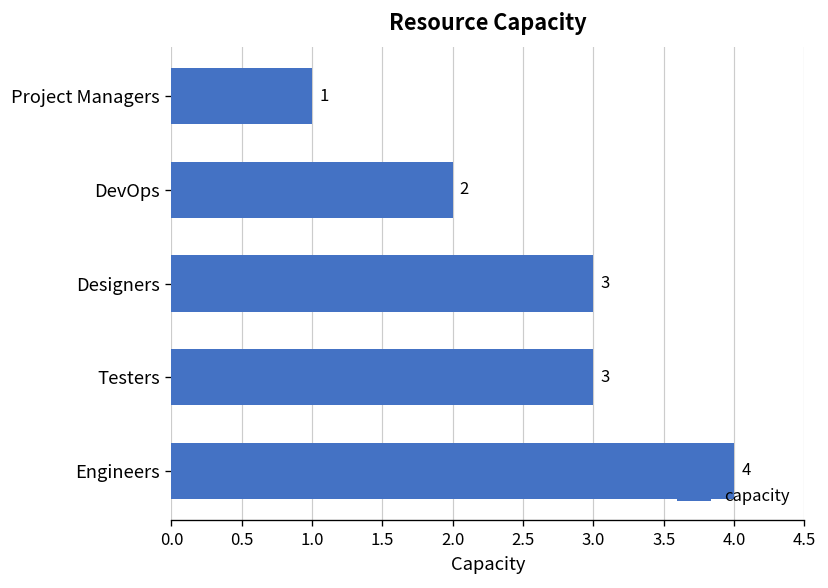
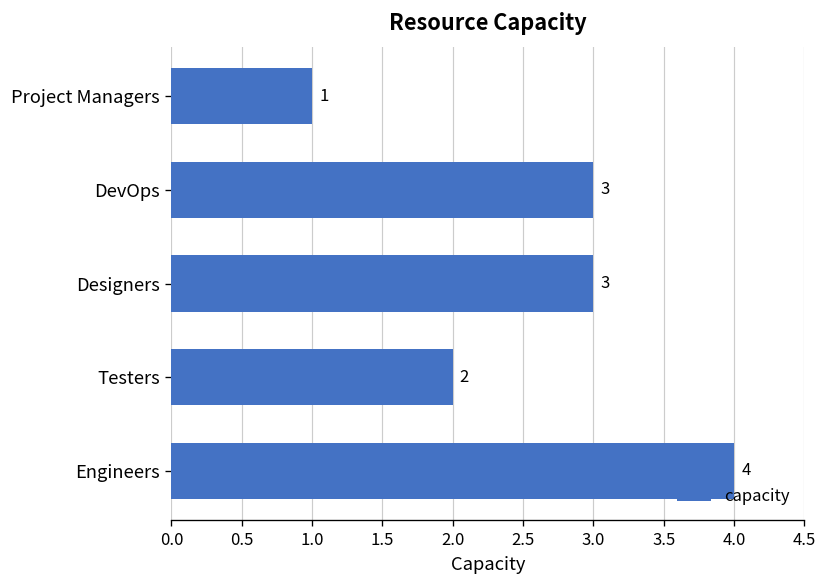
DevOps: 2 -> 3
Testers: 3 -> 2
